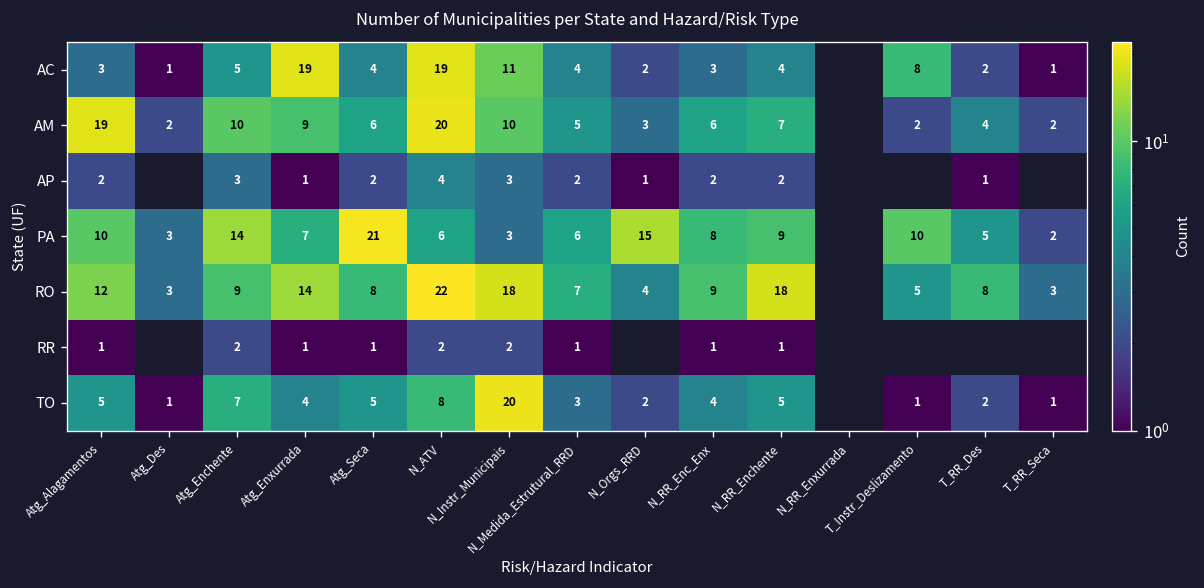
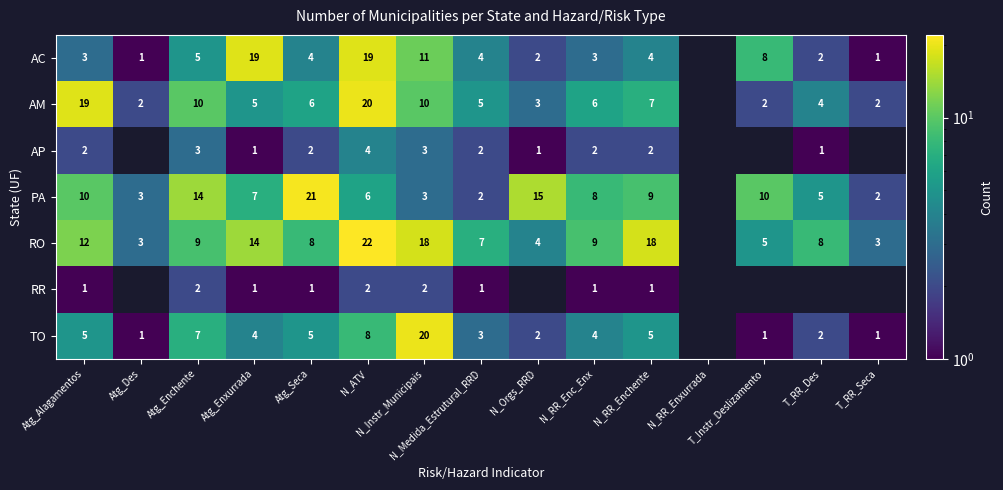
AM, Atg_Enxurrada: 9 -> 5
PA, N_Medida_Estrutural_RRD: 6 -> 2
